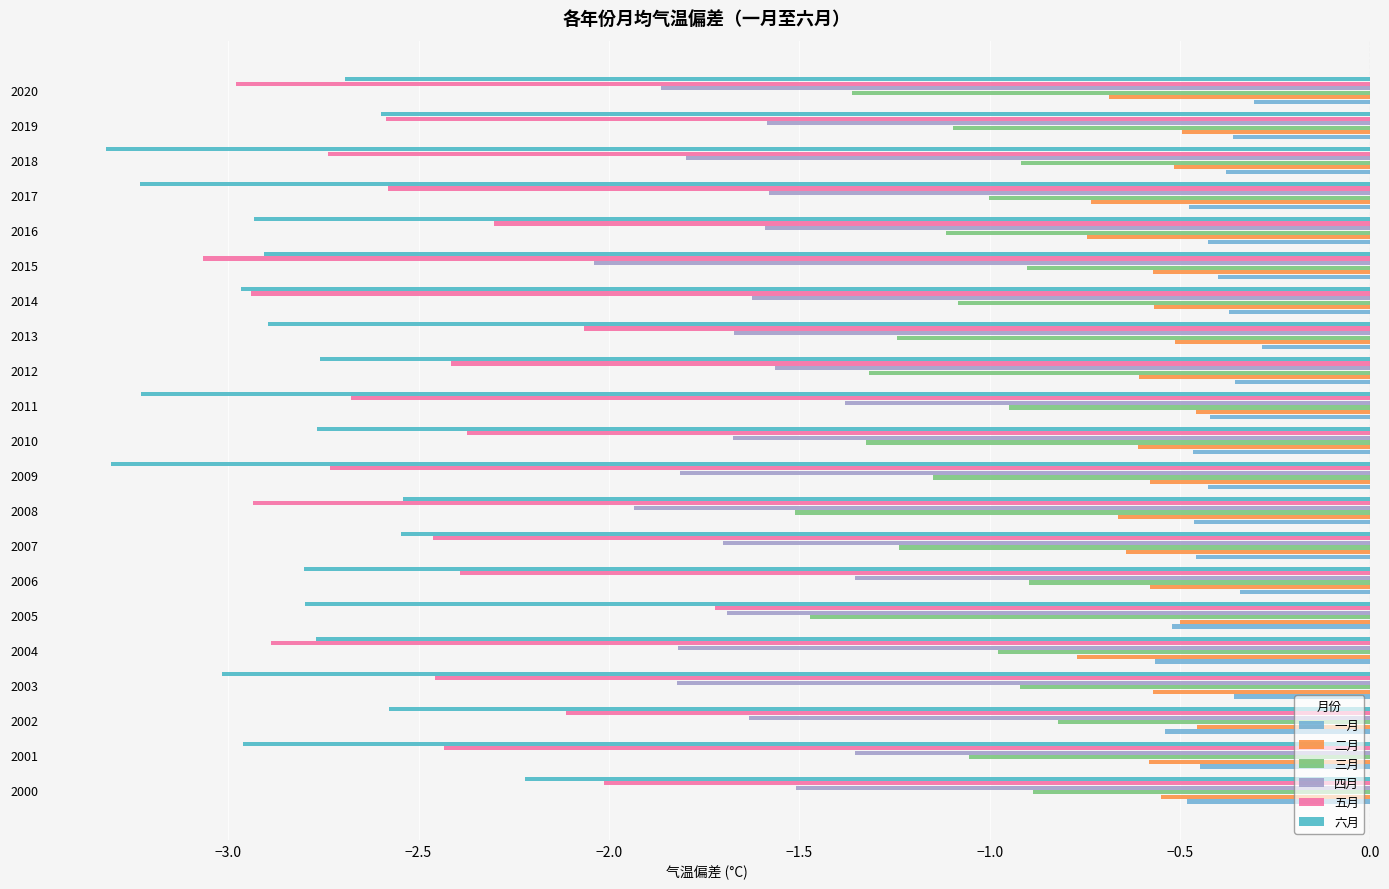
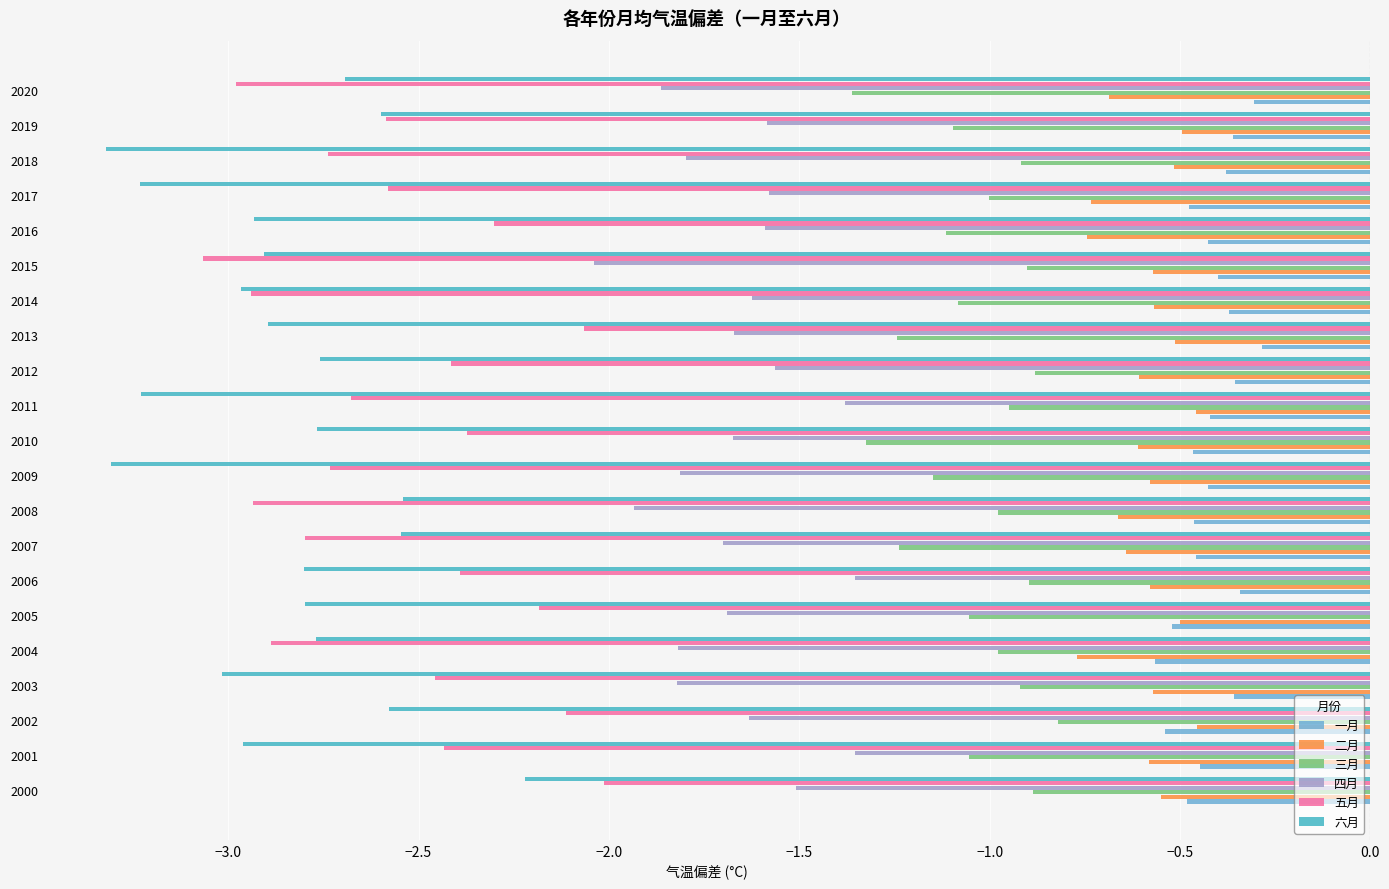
三月, 2012: -1.32 -> -0.88
三月, 2008: -1.51 -> -0.98
五月, 2007: -2.46 -> -2.80
五月, 2005: -1.72 -> -2.18
三月, 2005: -1.47 -> -1.05
